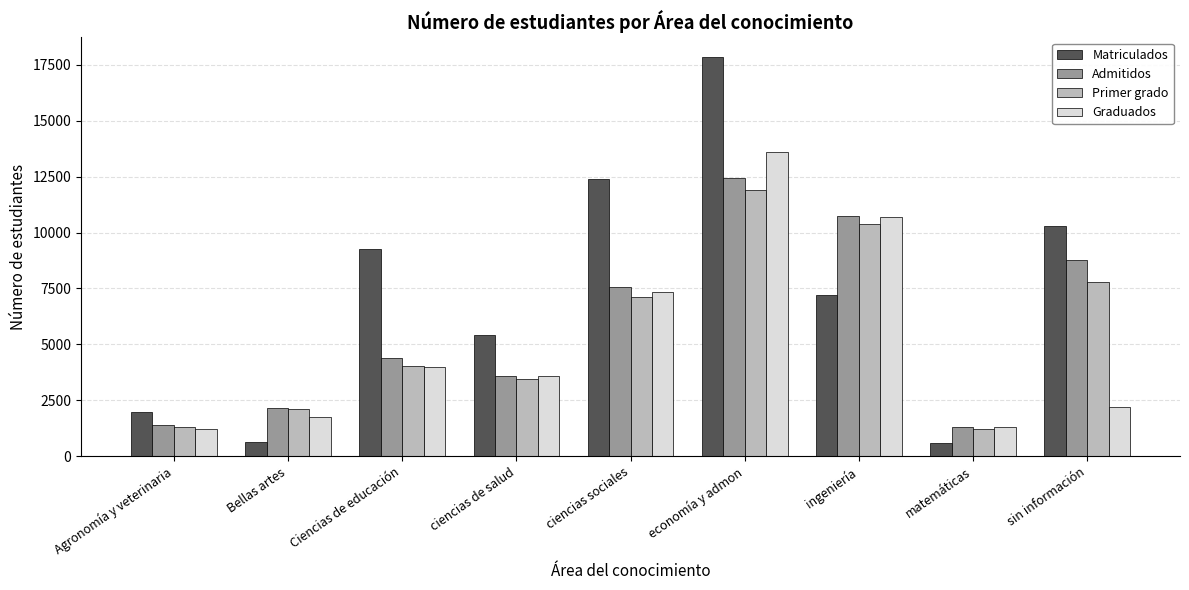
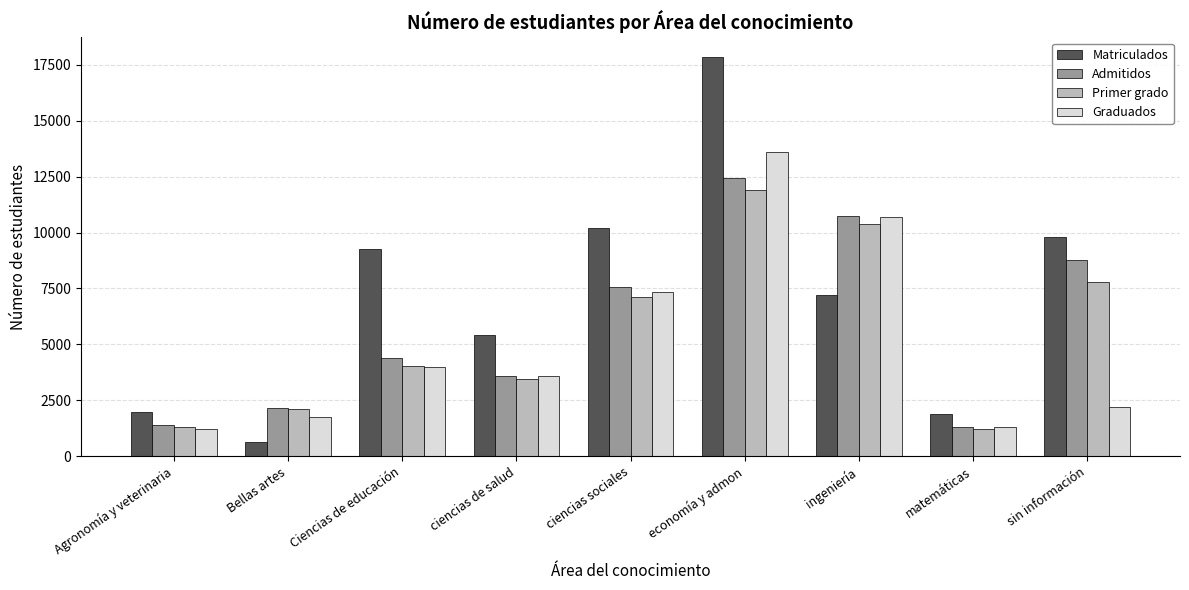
Matriculados, ciencias sociales: 12400 -> 10200
Matriculados, matemáticas: 600 -> 1900
Matriculados, sin información: 10300 -> 9800
